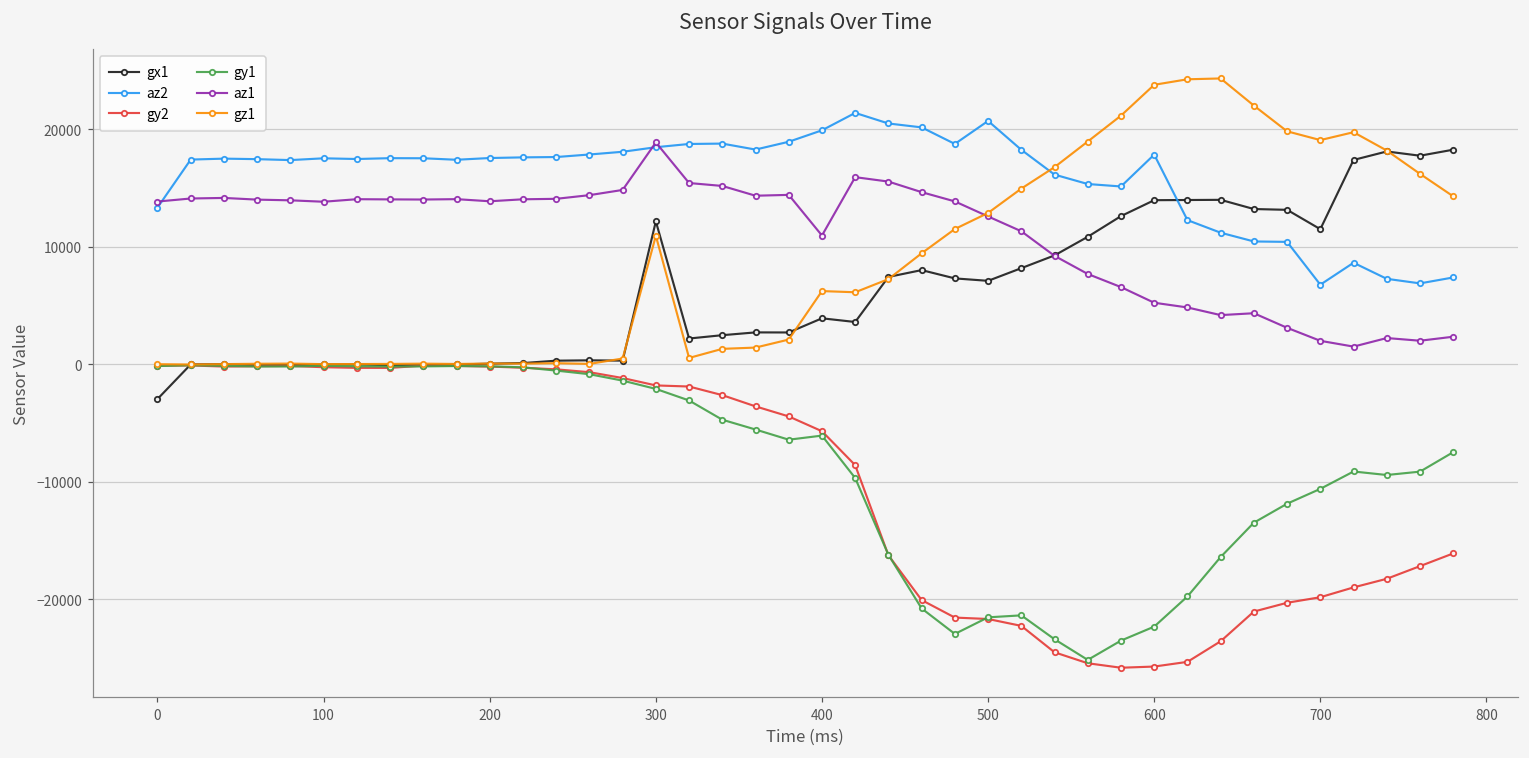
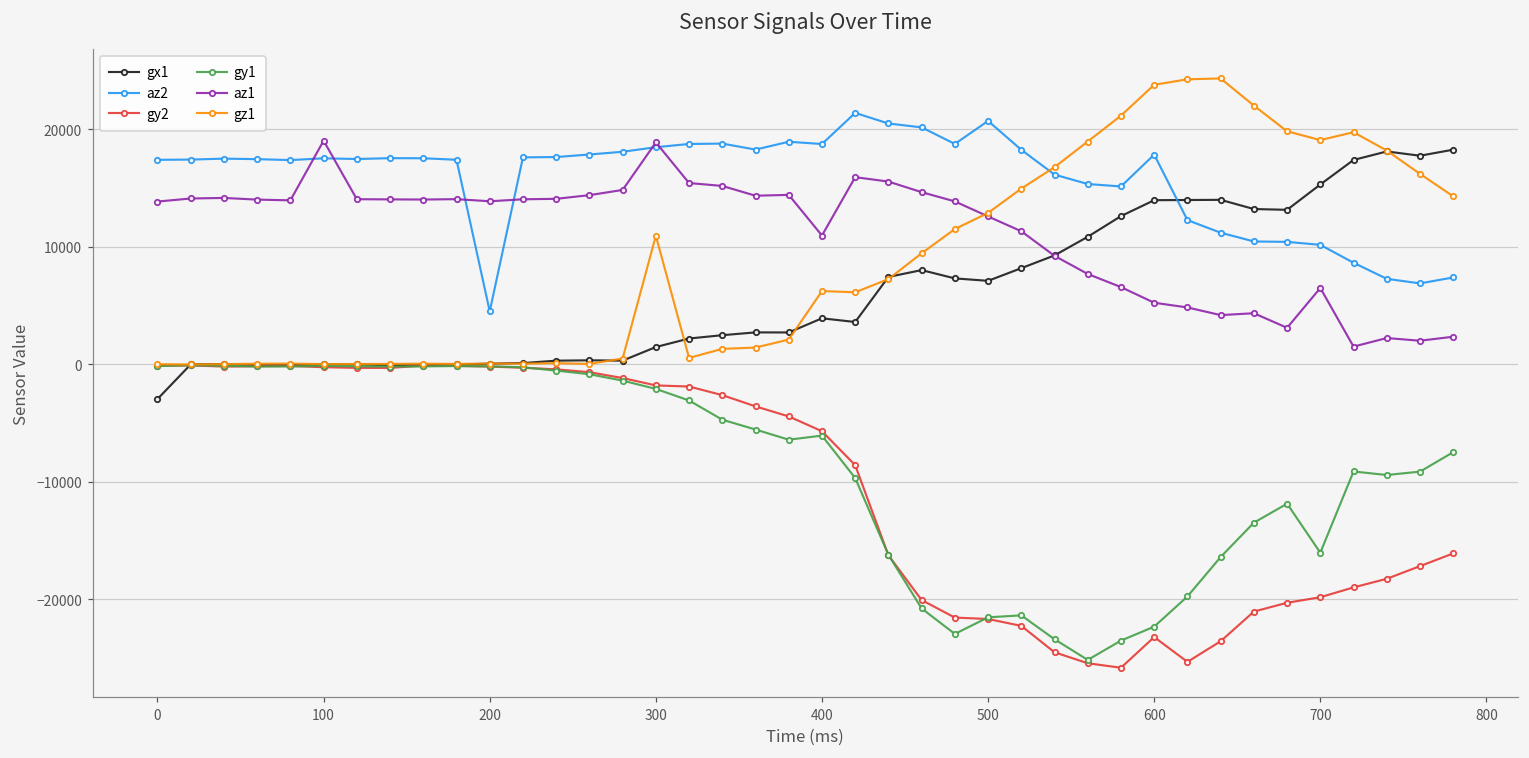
az2, 0: 13300 -> 17400
az1, 100: 13800 -> 19000
az2, 200: 17500 -> 4500
gx1, 300: 12100 -> 1400
az2, 400: 19900 -> 18700
gy2, 600: -25700 -> -23200
gx1, 700: 11500 -> 15300
az2, 700: 6800 -> 10100
gy1, 700: -10600 -> -16100
az1, 700: 2000 -> 6500
